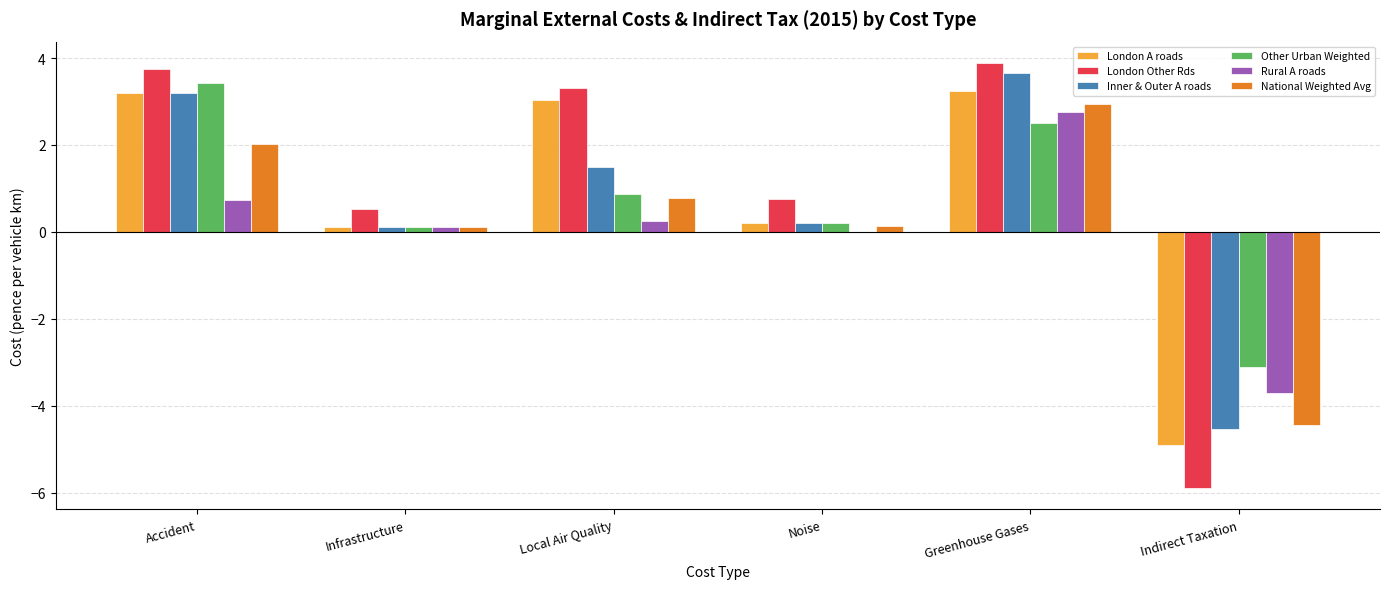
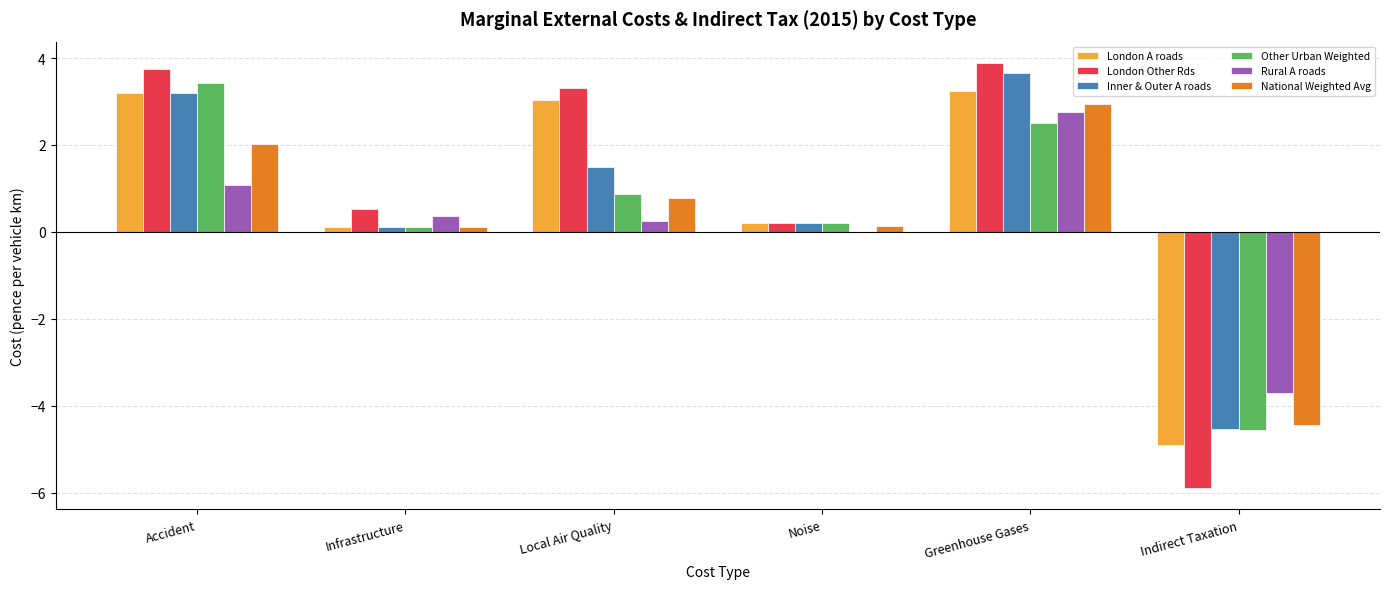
Rural A roads, Accident: 0.7 -> 1.1
Rural A roads, Infrastructure: 0.1 -> 0.4
London Other Rds, Noise: 0.8 -> 0.2
Other Urban Weighted, Indirect Taxation: -3.1 -> -4.6
